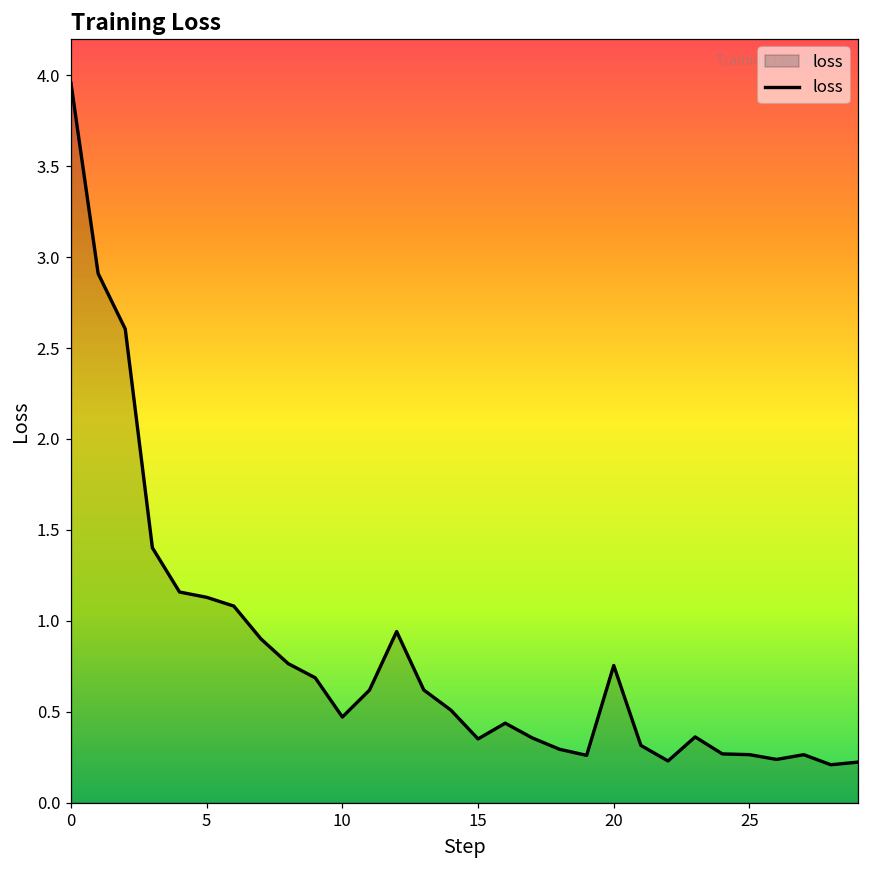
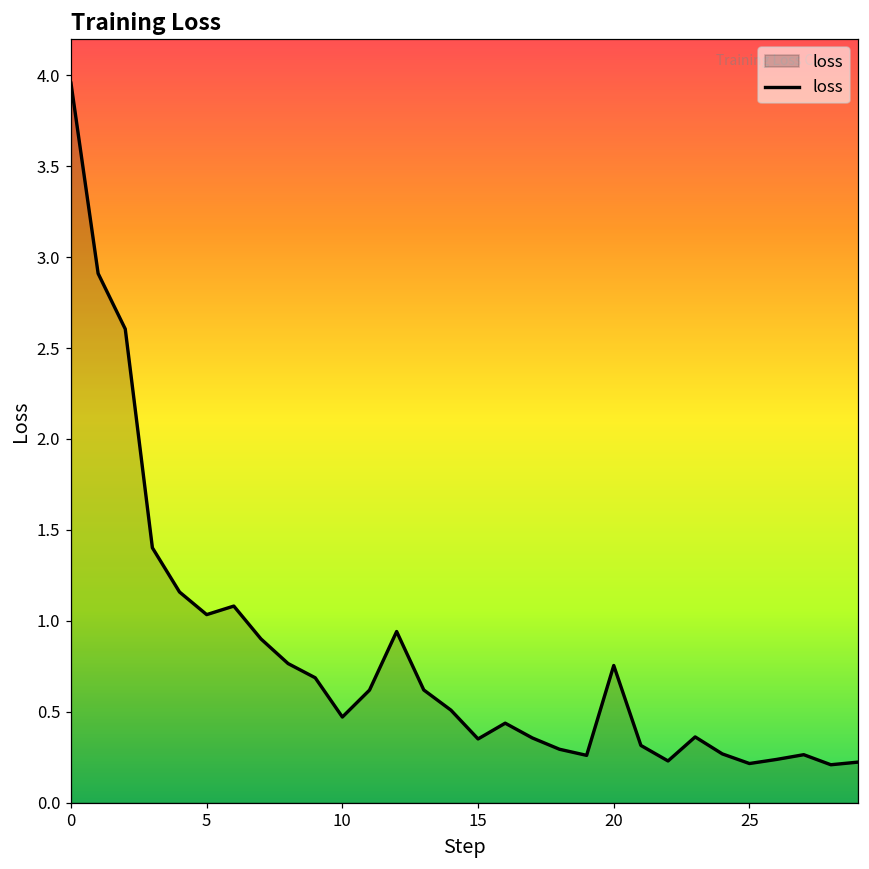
5: 1.13 -> 1.03
25: 0.26 -> 0.22
